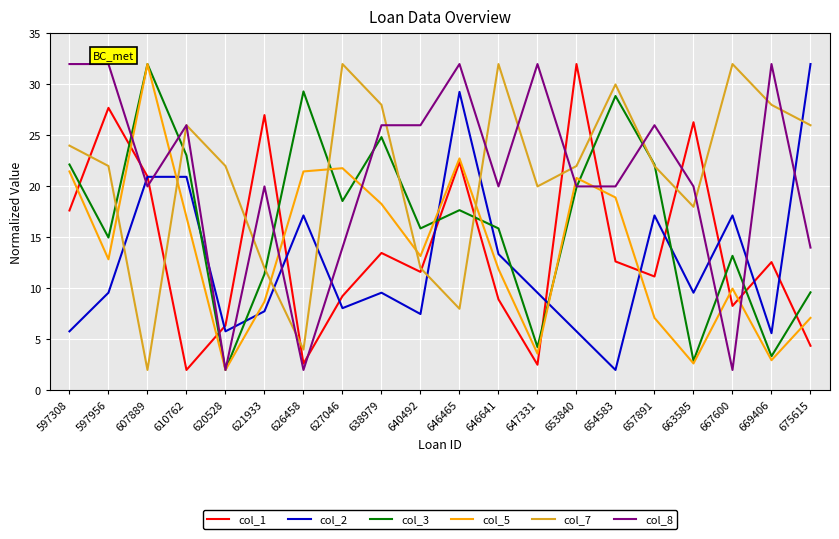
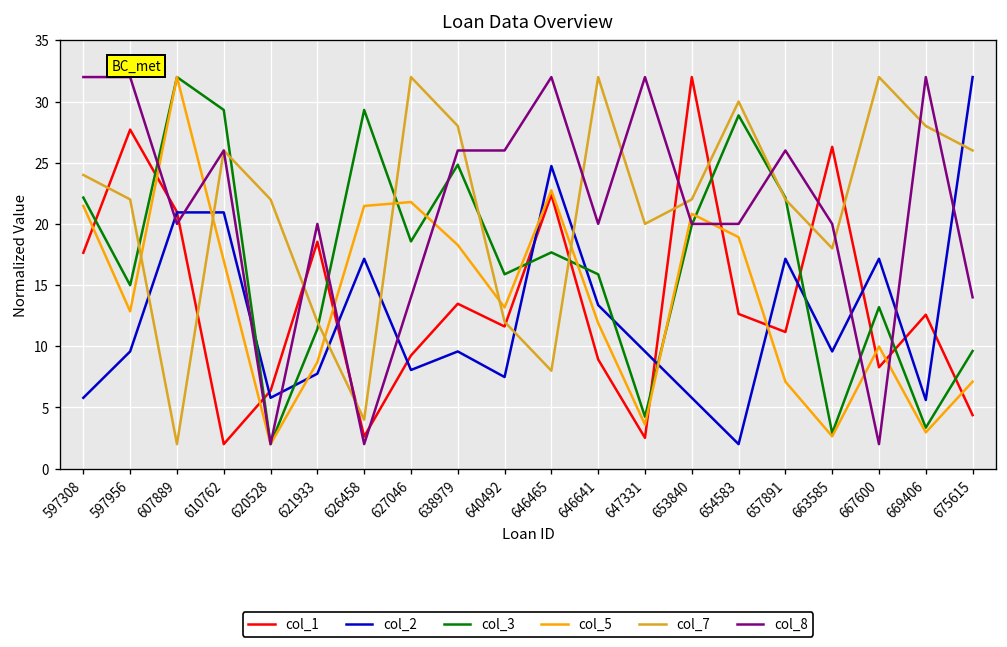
col_3, 610762: 23.0 -> 29.3
col_1, 621933: 27.0 -> 18.5
col_2, 646465: 29.3 -> 24.7
